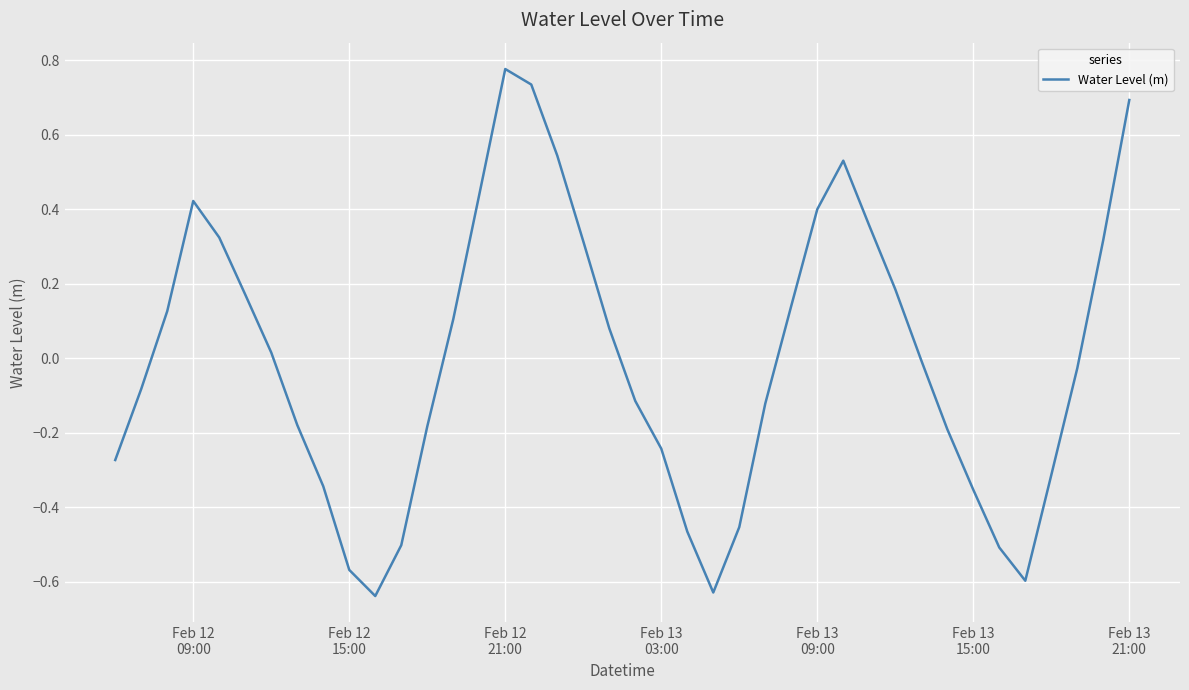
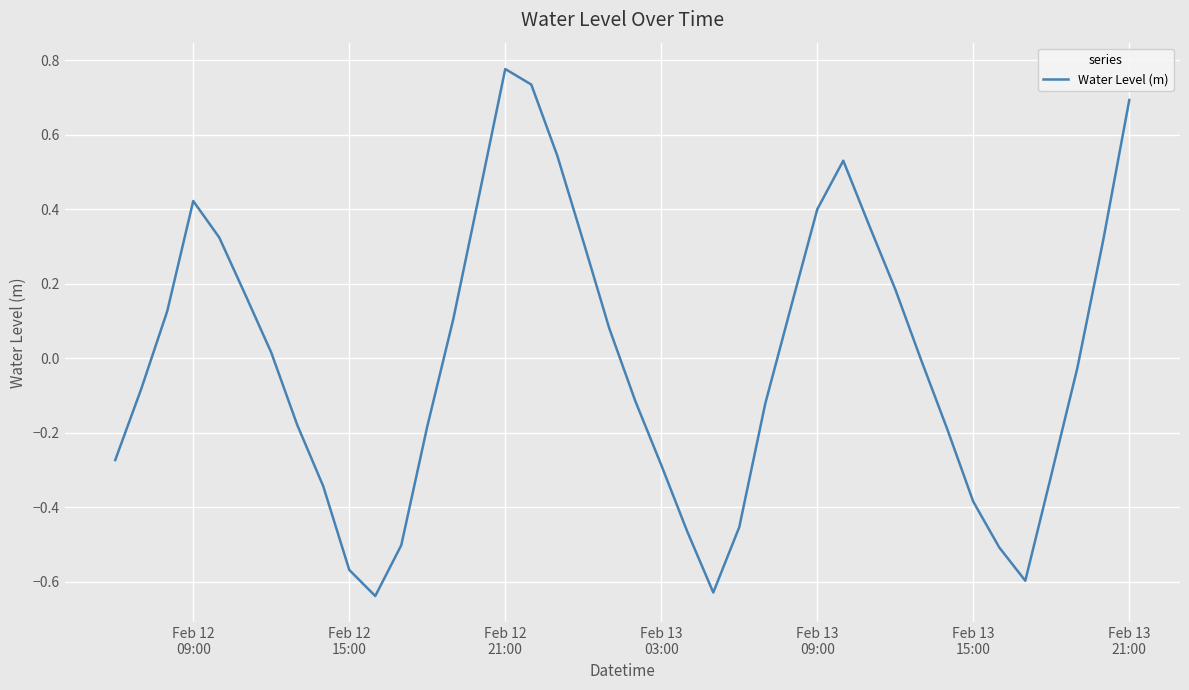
Feb 13 03:00: -0.24 -> -0.29
Feb 13 15:00: -0.35 -> -0.38
